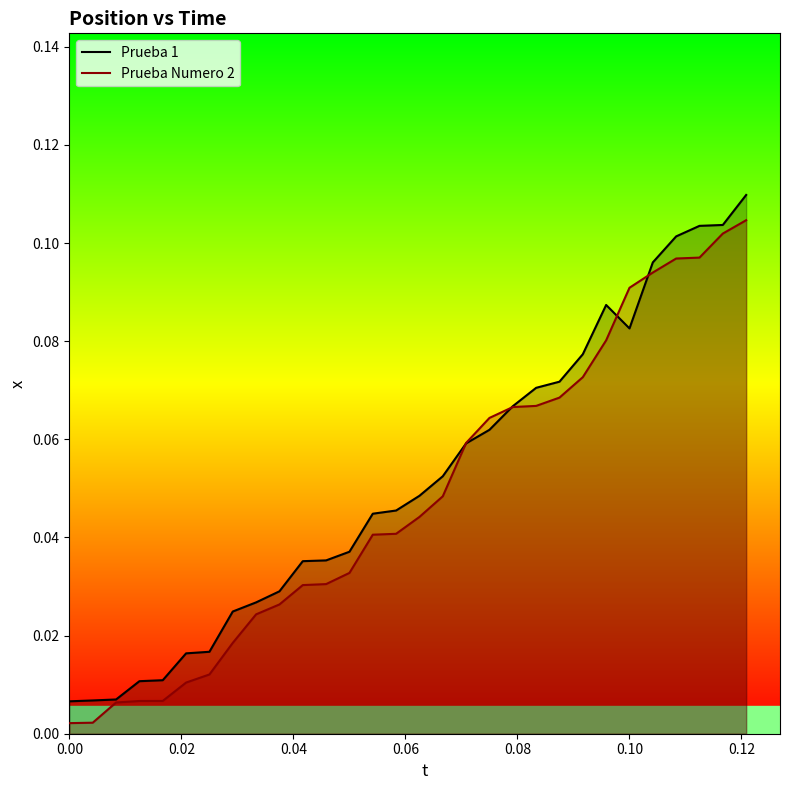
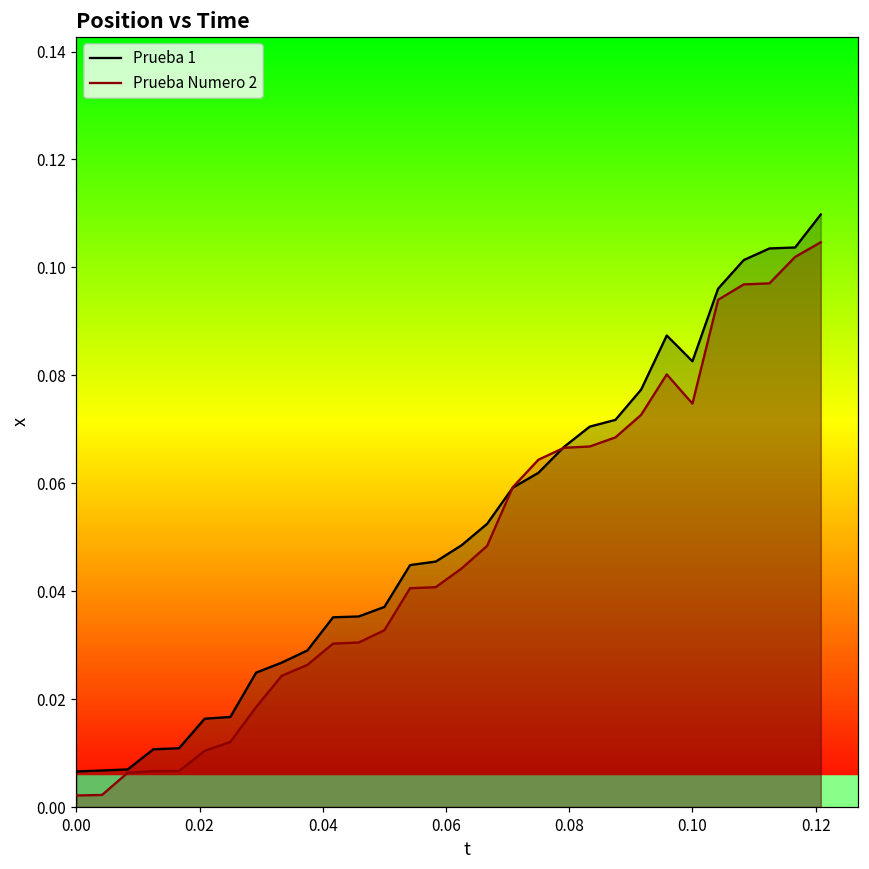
Prueba Numero 2, 0.10: 0.091 -> 0.075
